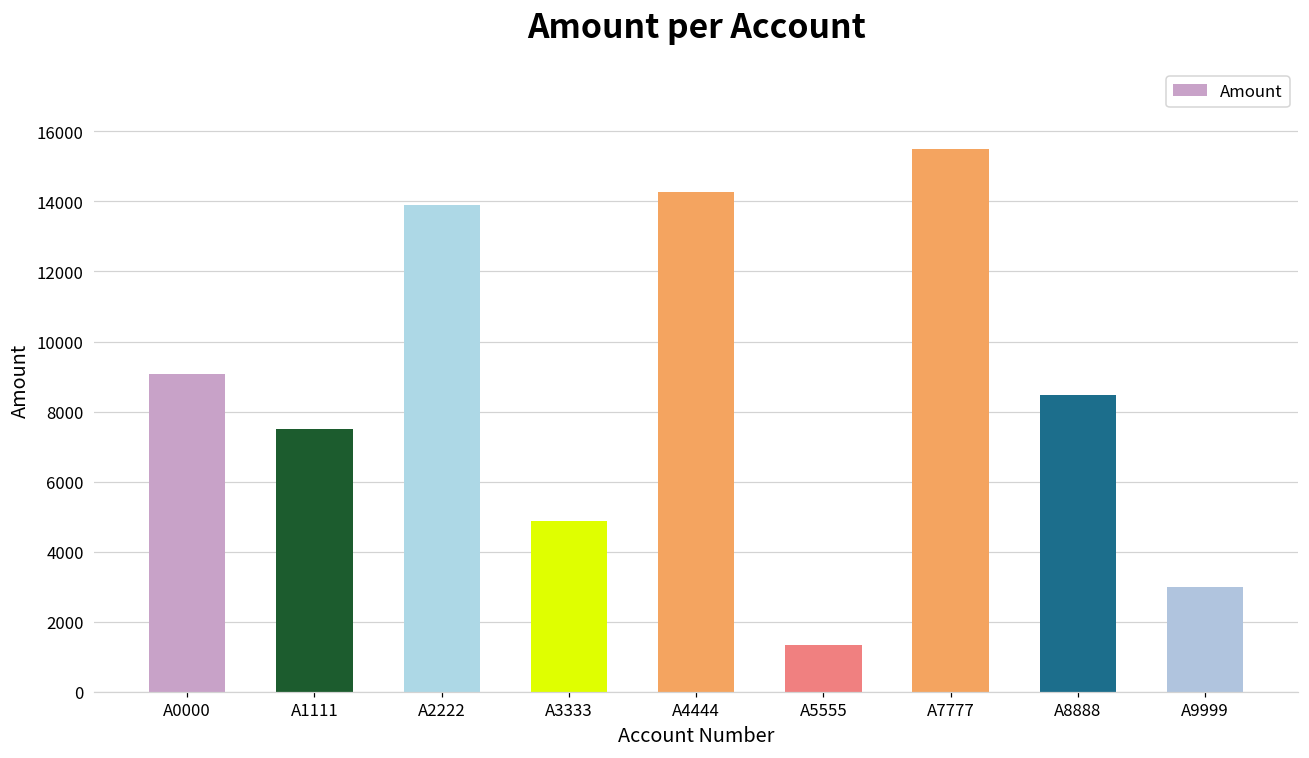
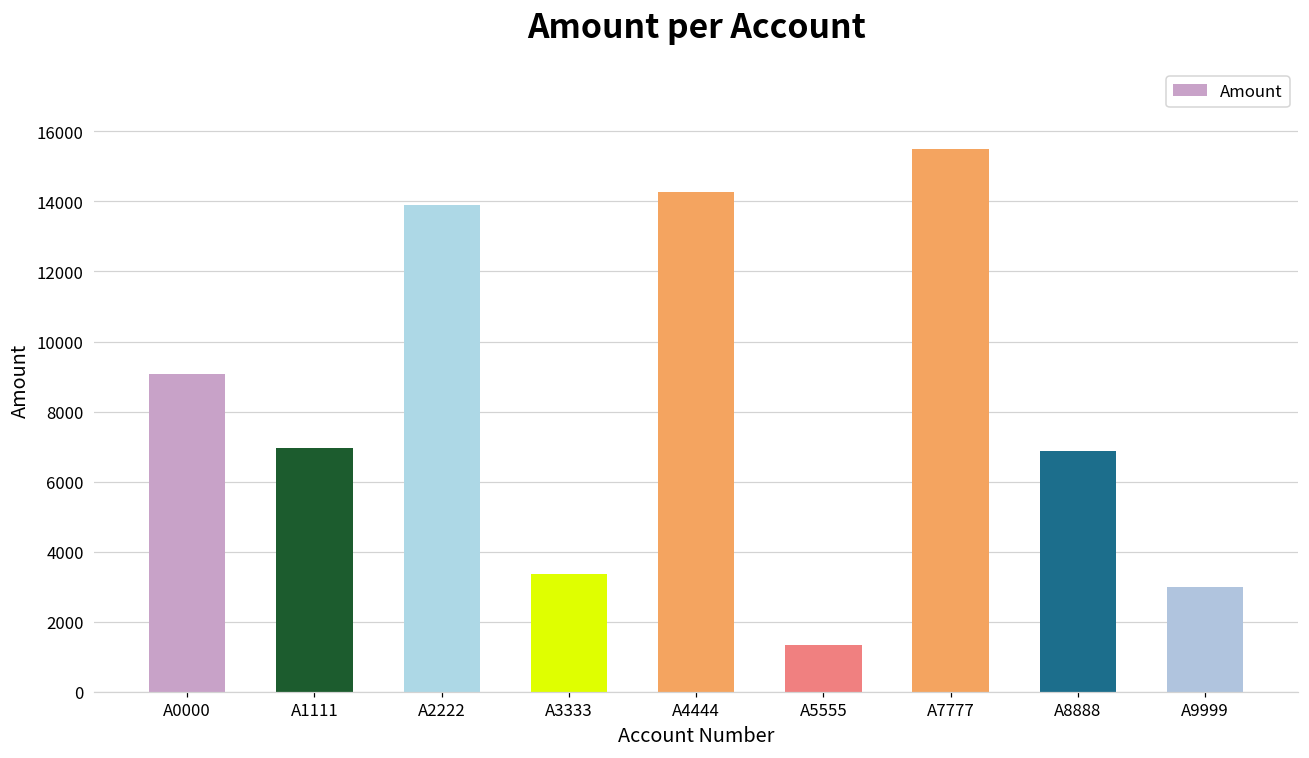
A1111: 7500 -> 7000
A3333: 4900 -> 3300
A8888: 8500 -> 6900
